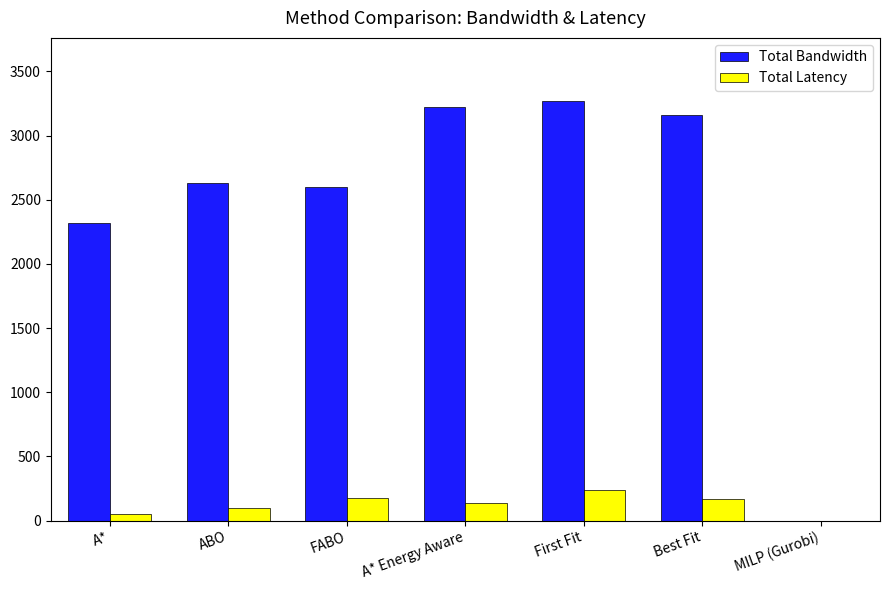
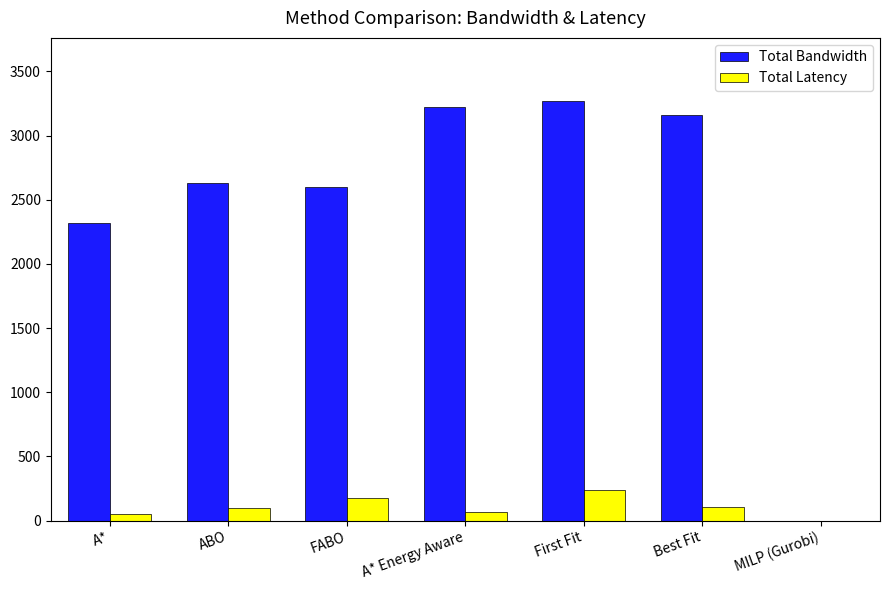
Total Latency, A* Energy Aware: 130 -> 70
Total Latency, Best Fit: 170 -> 110
